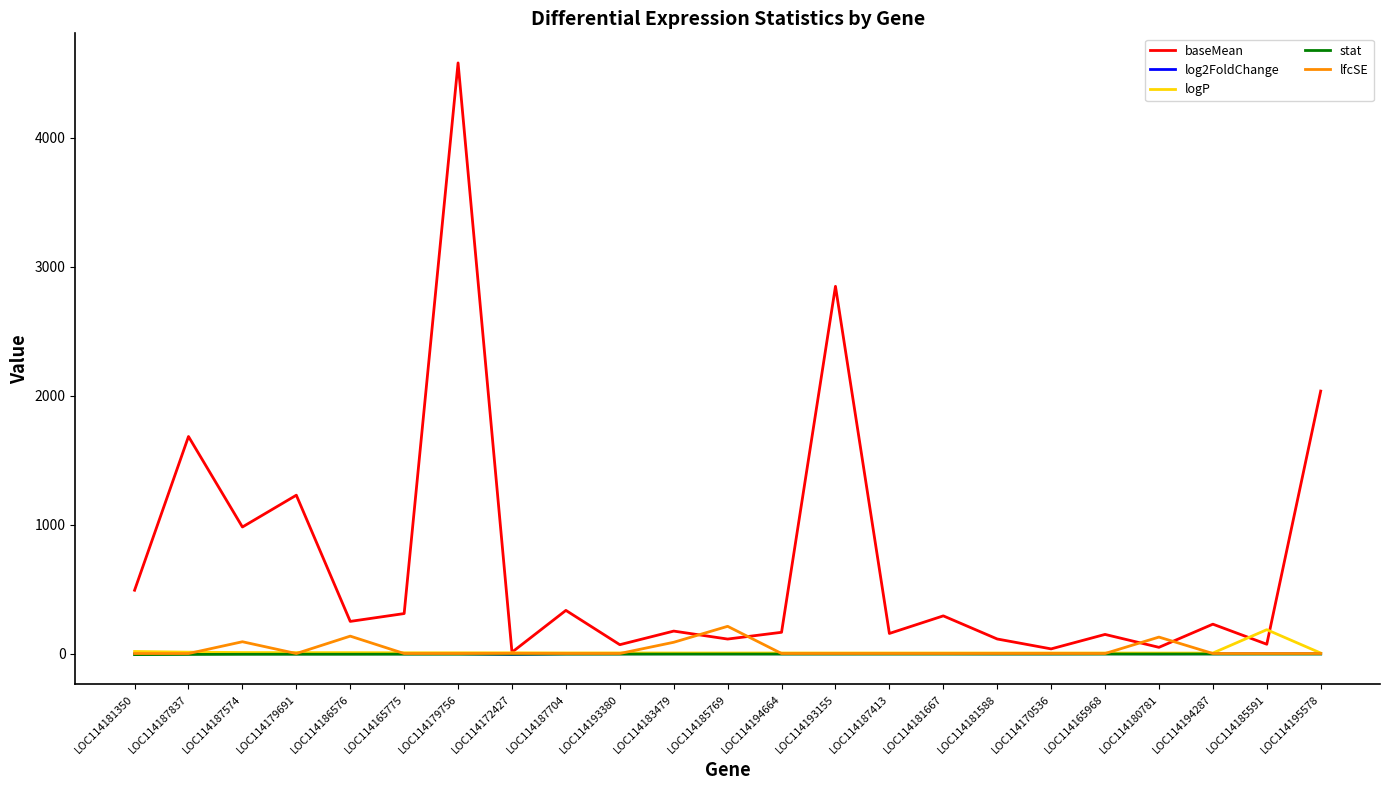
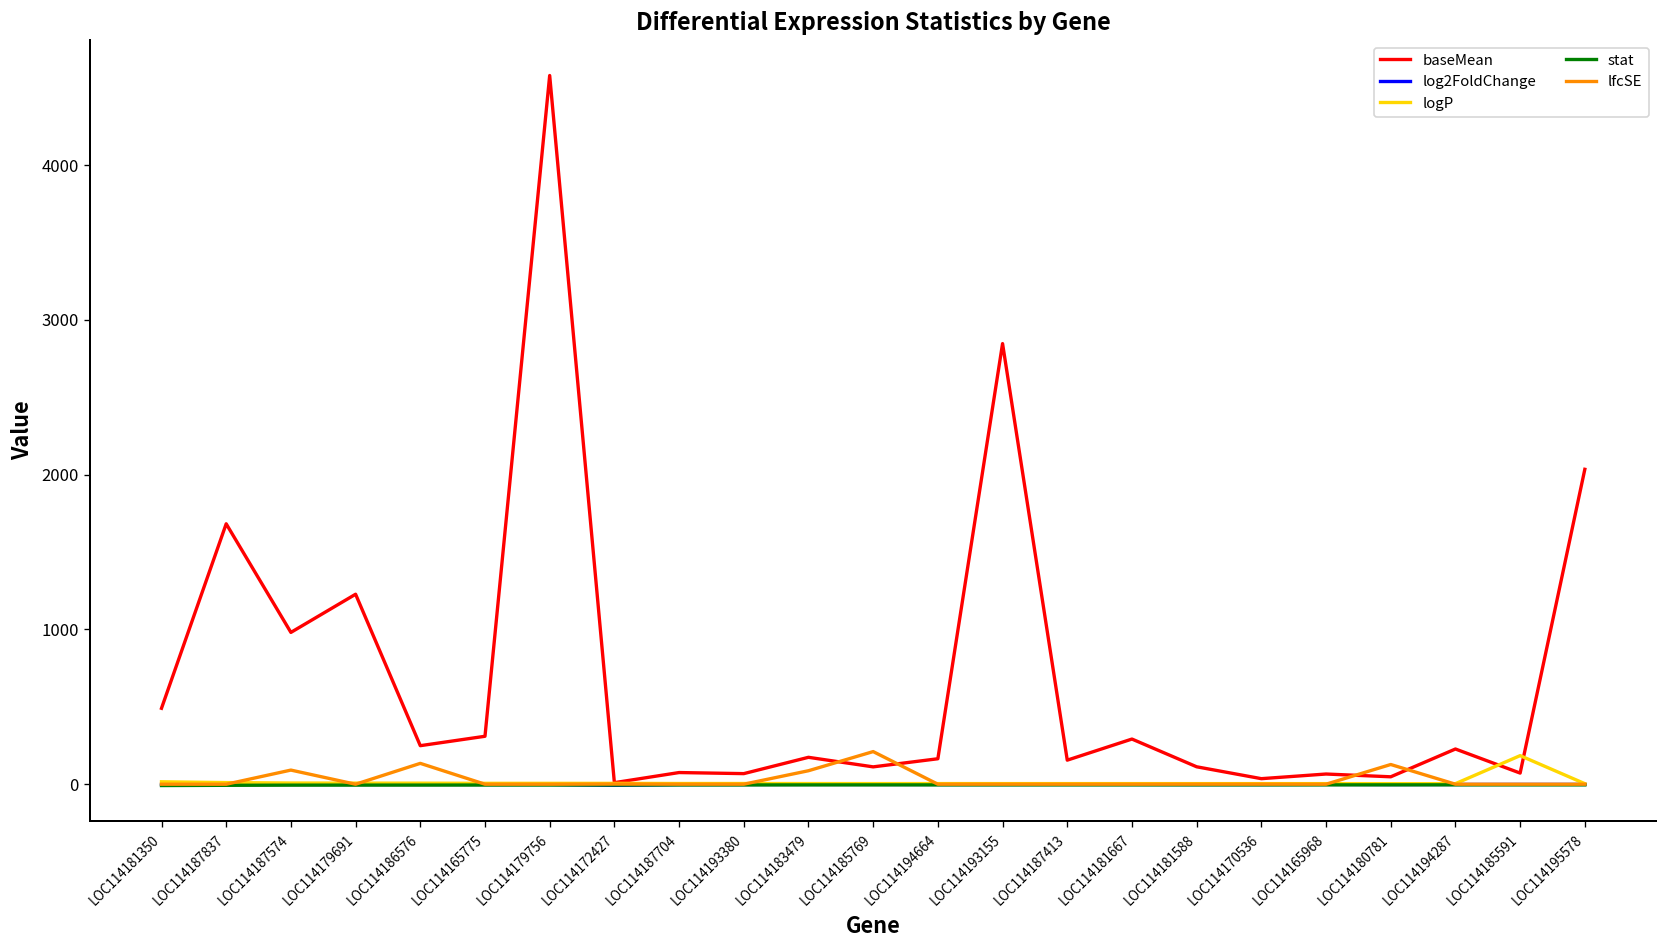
baseMean, LOC114187704: 330 -> 80
baseMean, LOC114165968: 150 -> 70
